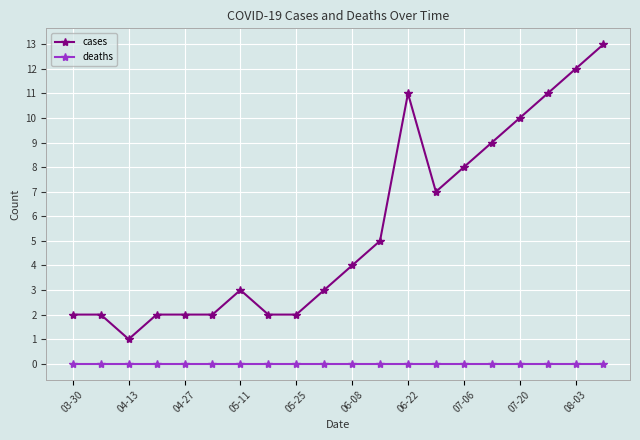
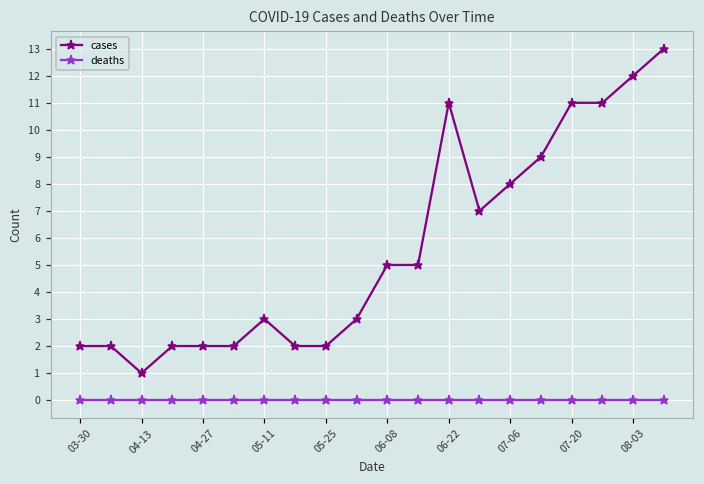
cases, 06-08: 4 -> 5
cases, 07-20: 10 -> 11
